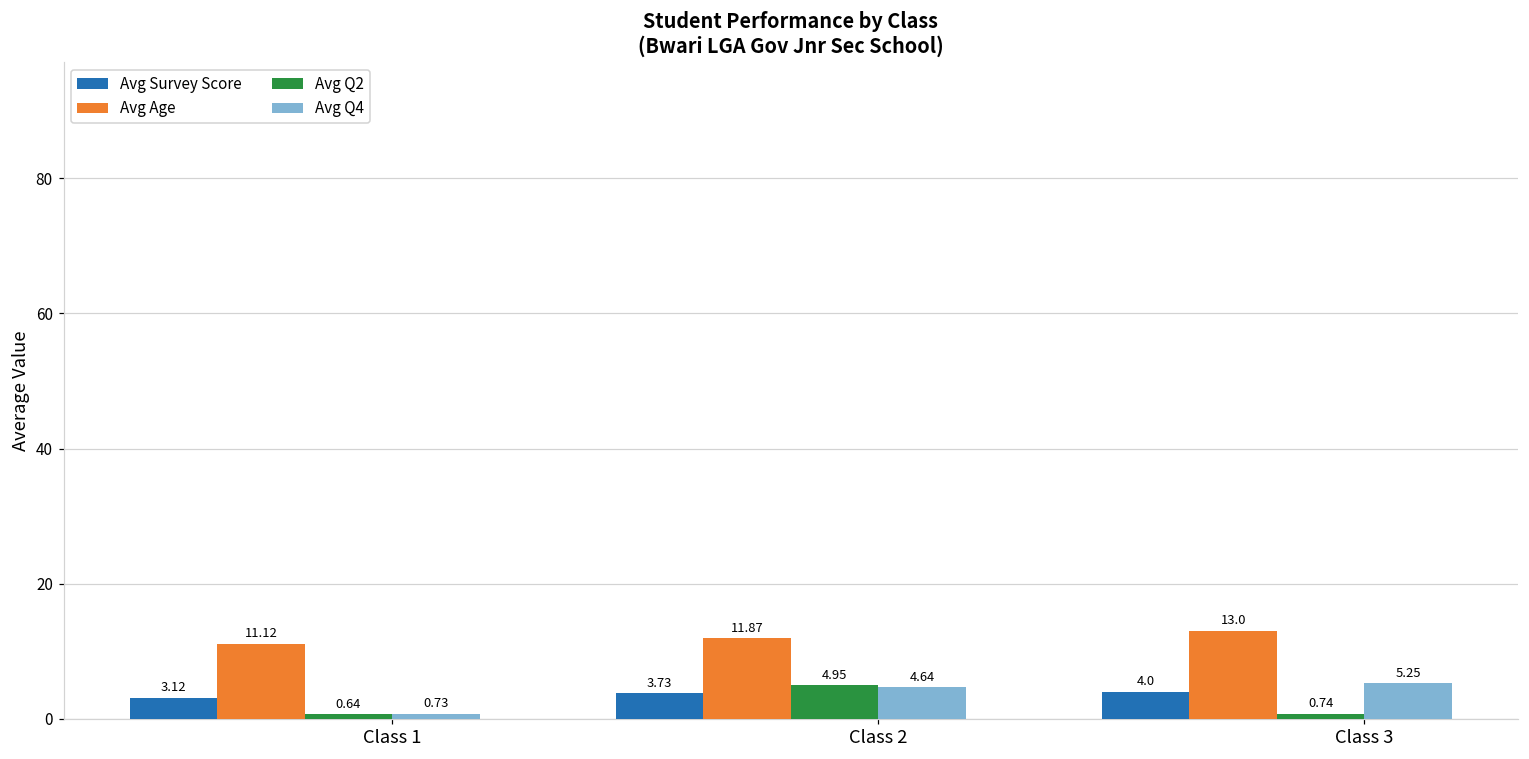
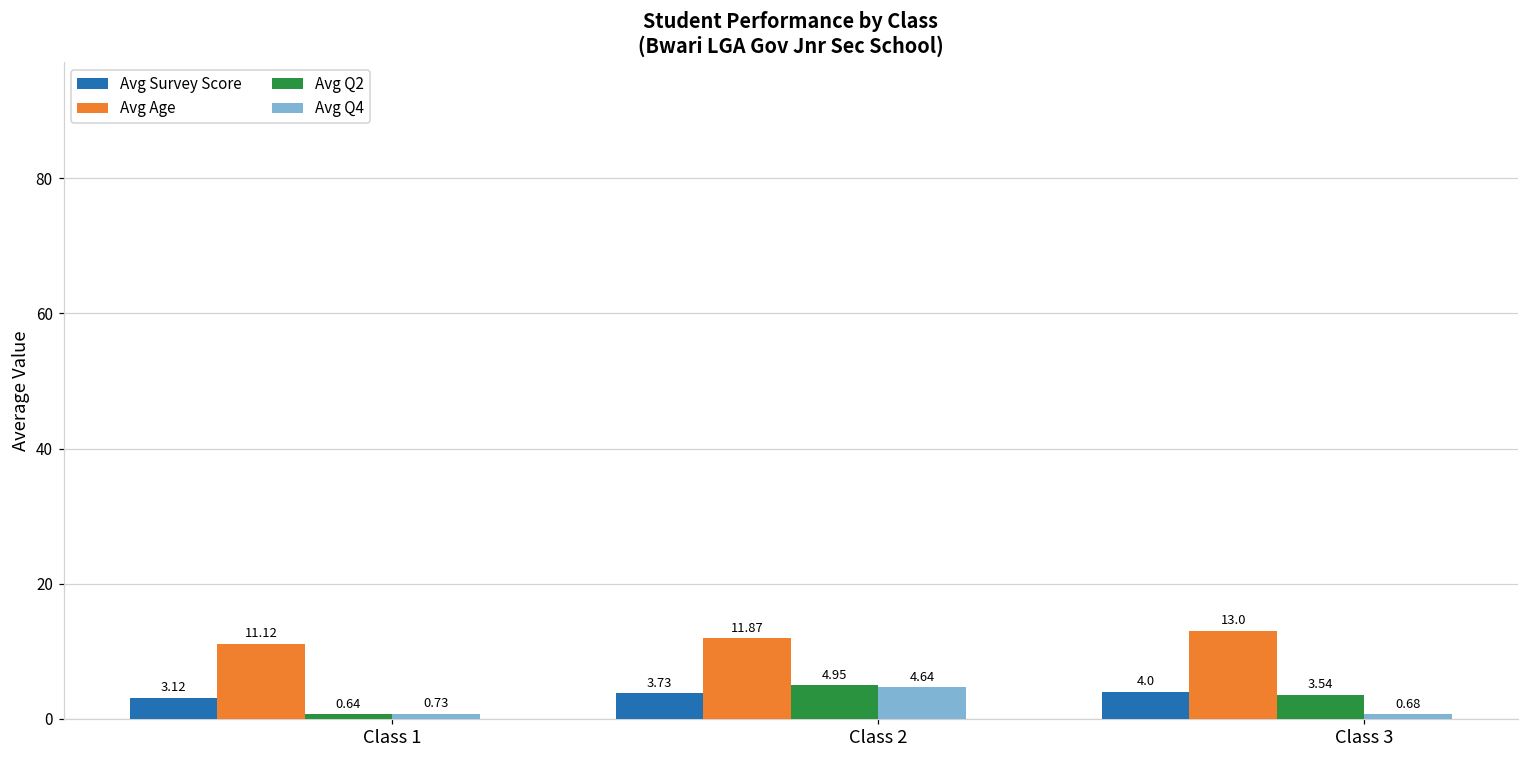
Avg Q2, Class 3: 0.74 -> 3.54
Avg Q4, Class 3: 5.25 -> 0.68
